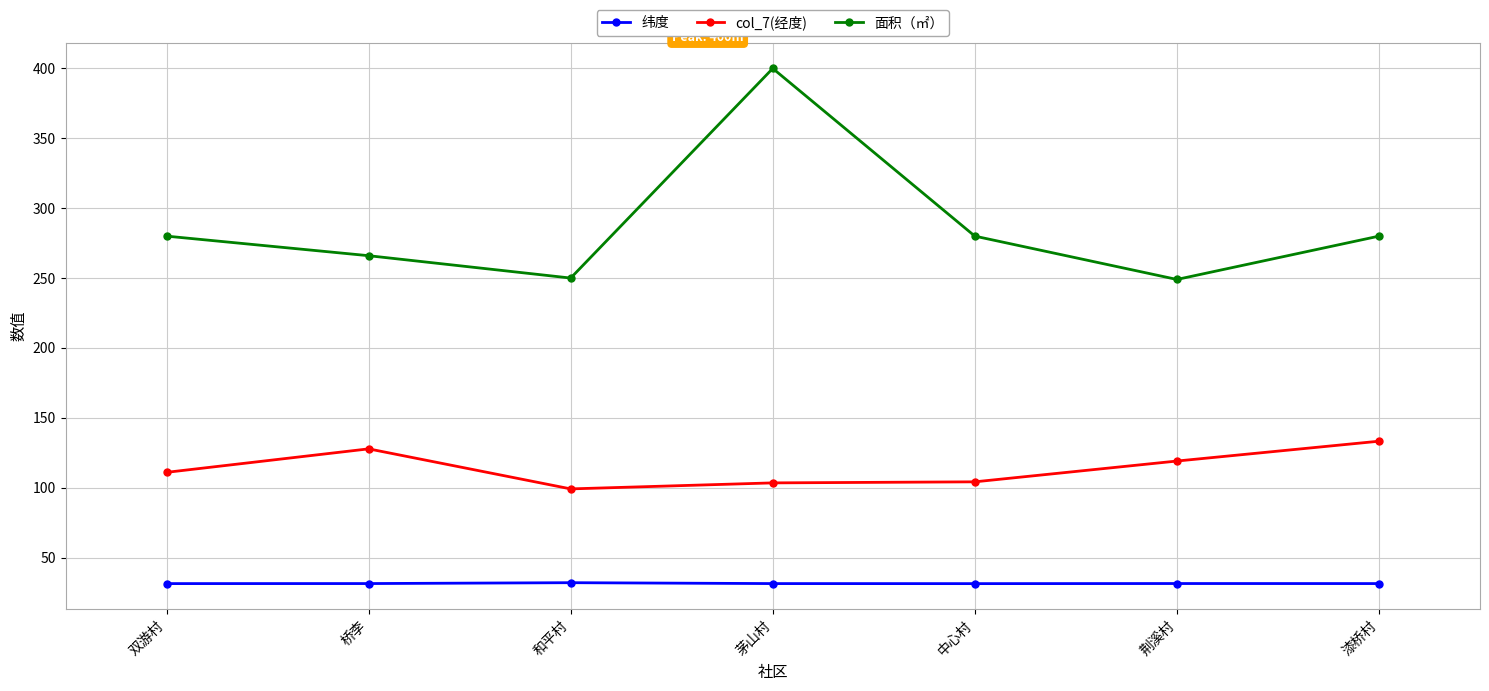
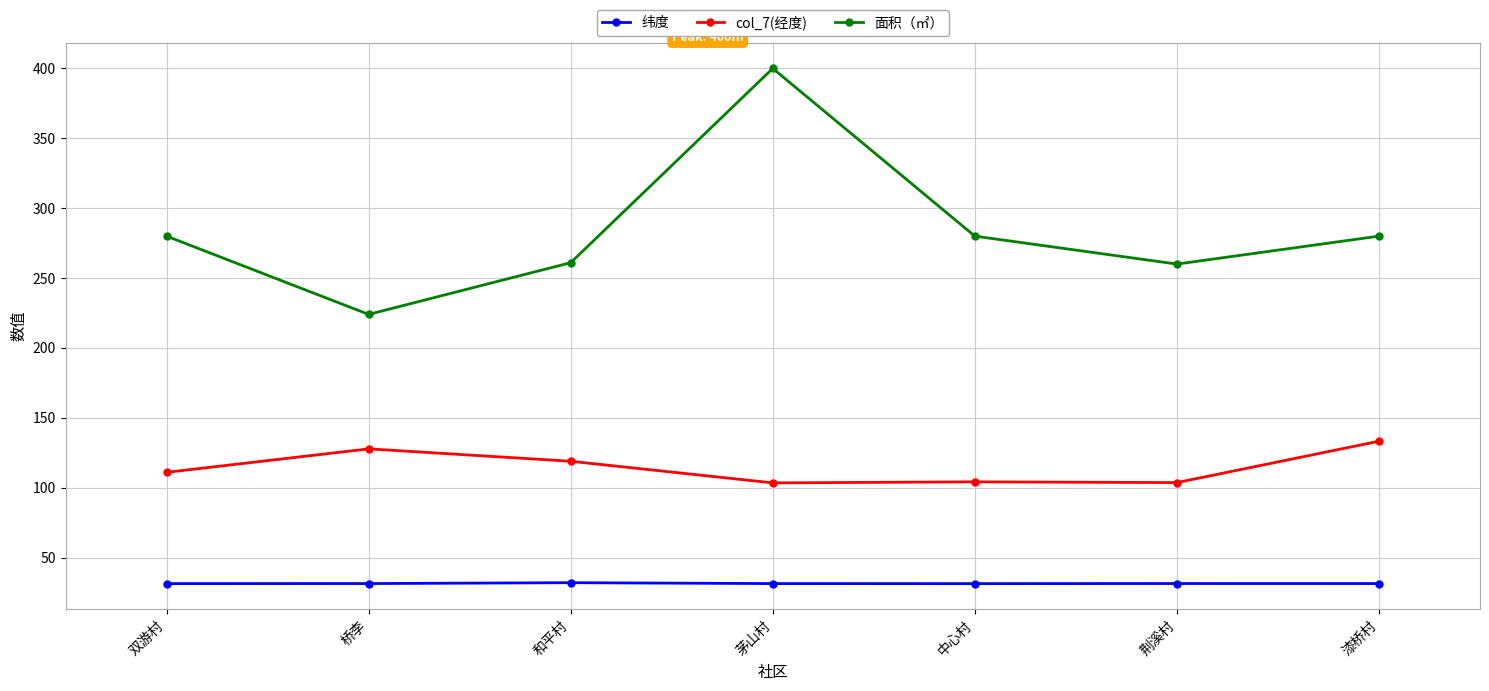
面积（㎡）, 桥李: 266 -> 224
col_7(经度), 和平村: 99 -> 119
面积（㎡）, 和平村: 250 -> 261
col_7(经度), 荆溪村: 119 -> 104
面积（㎡）, 荆溪村: 249 -> 260
